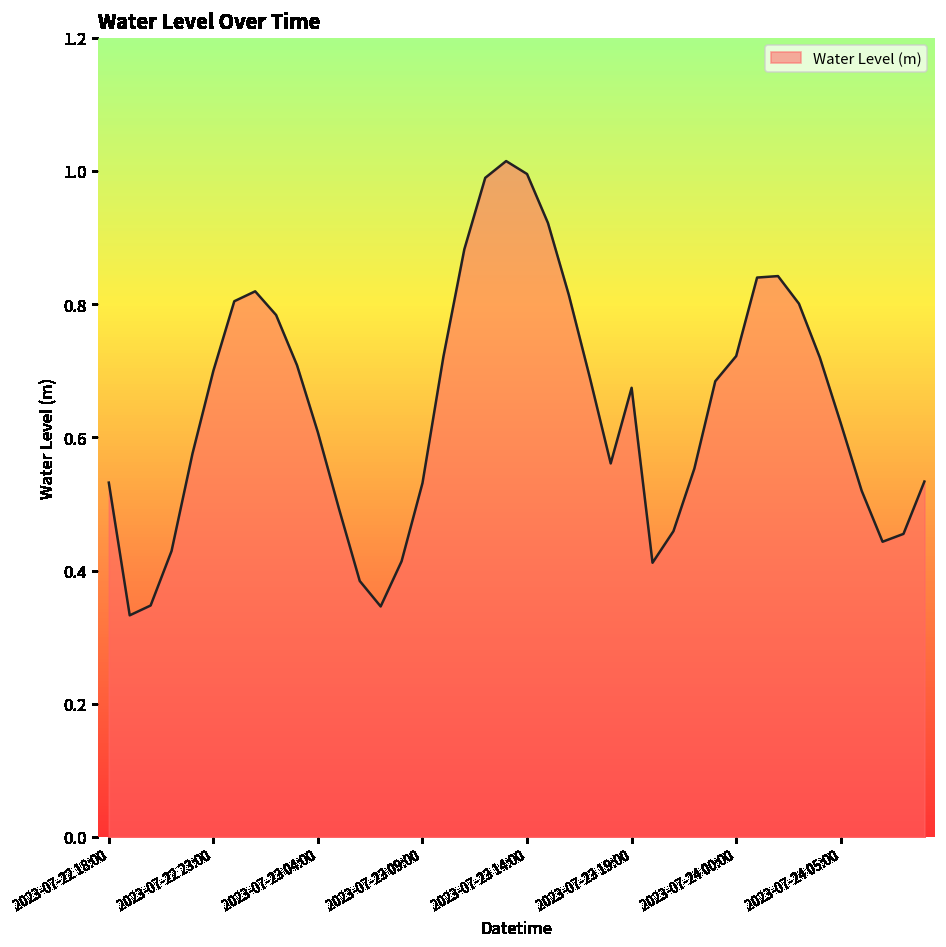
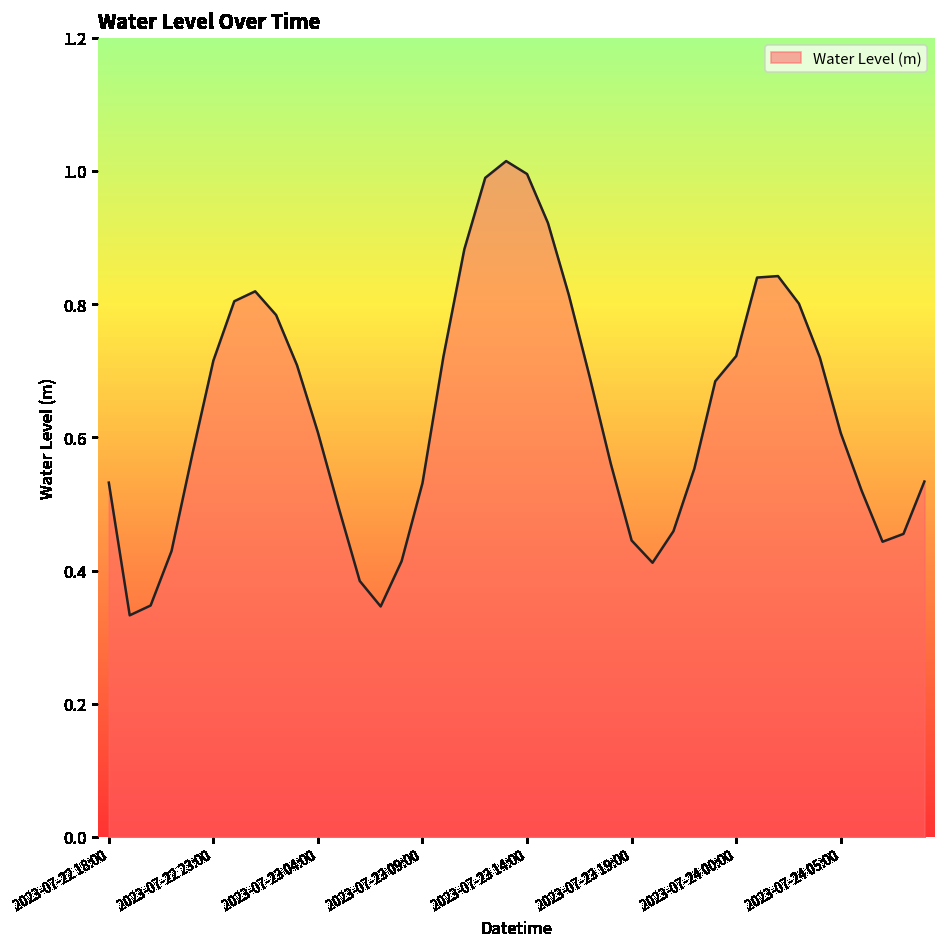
2023-07-22 23:00: 0.70 -> 0.72
2023-07-23 19:00: 0.67 -> 0.45
2023-07-24 05:00: 0.62 -> 0.61
